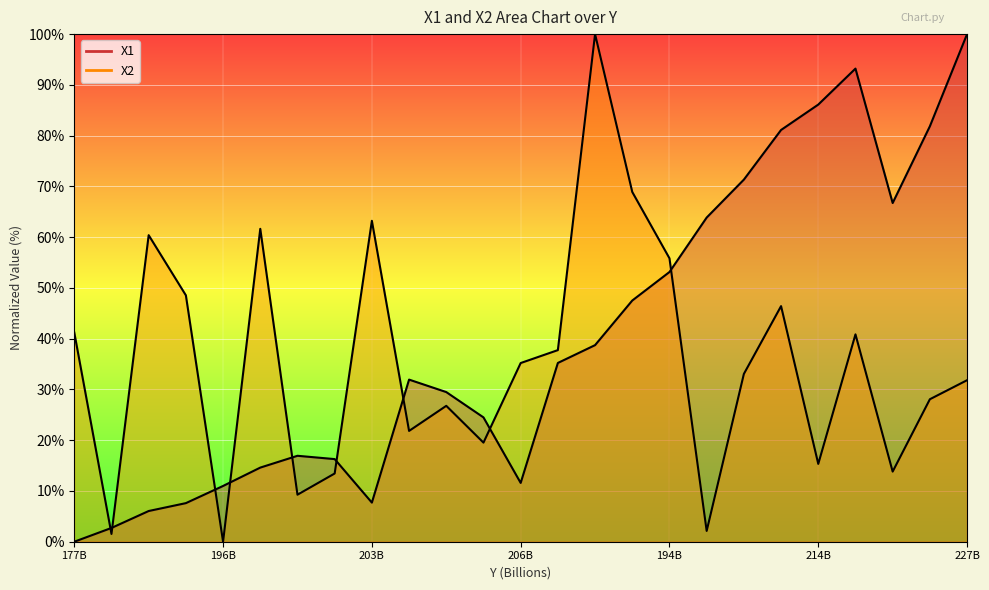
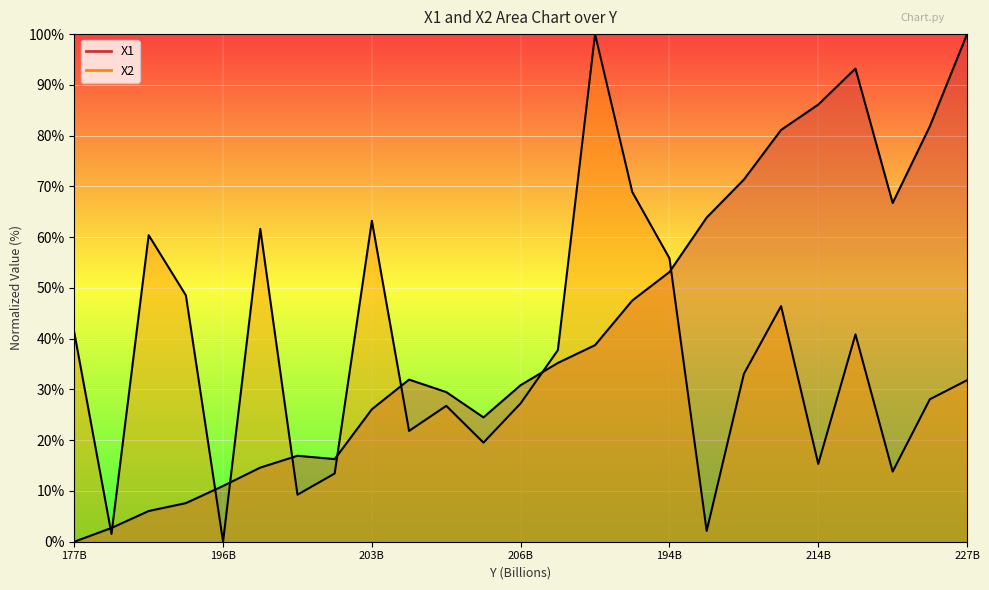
X1, 203B: 8% -> 26%
X1, 206B: 12% -> 31%
X2, 206B: 35% -> 27%
